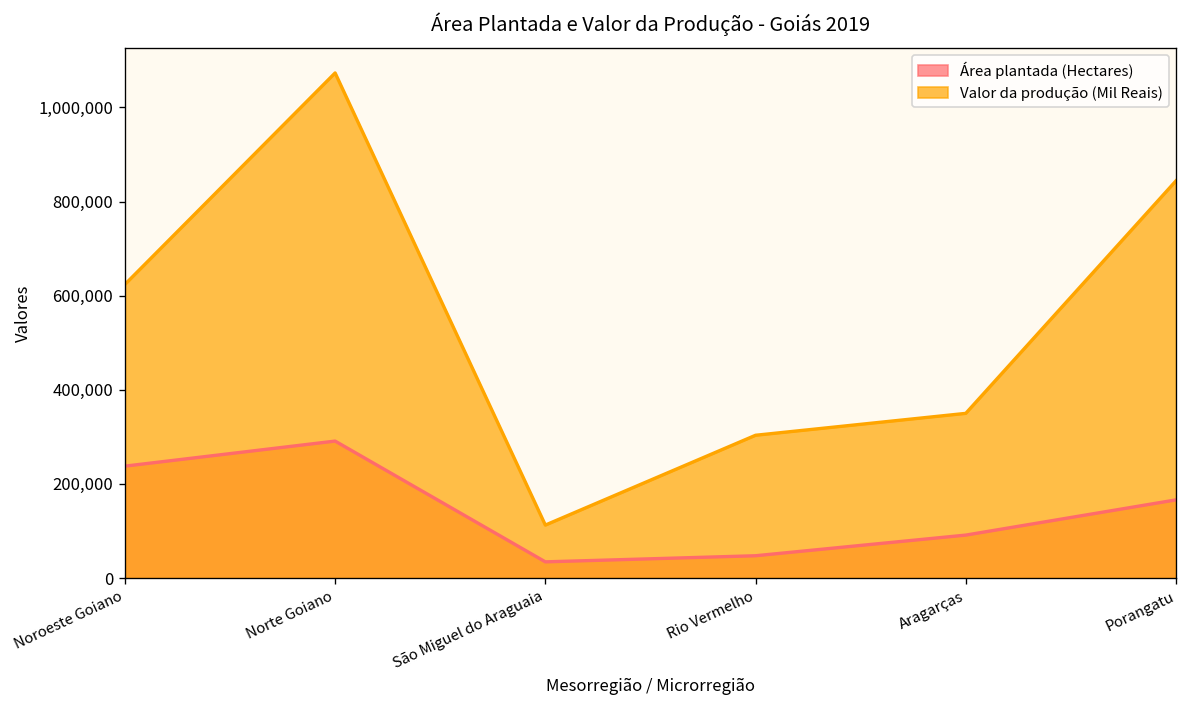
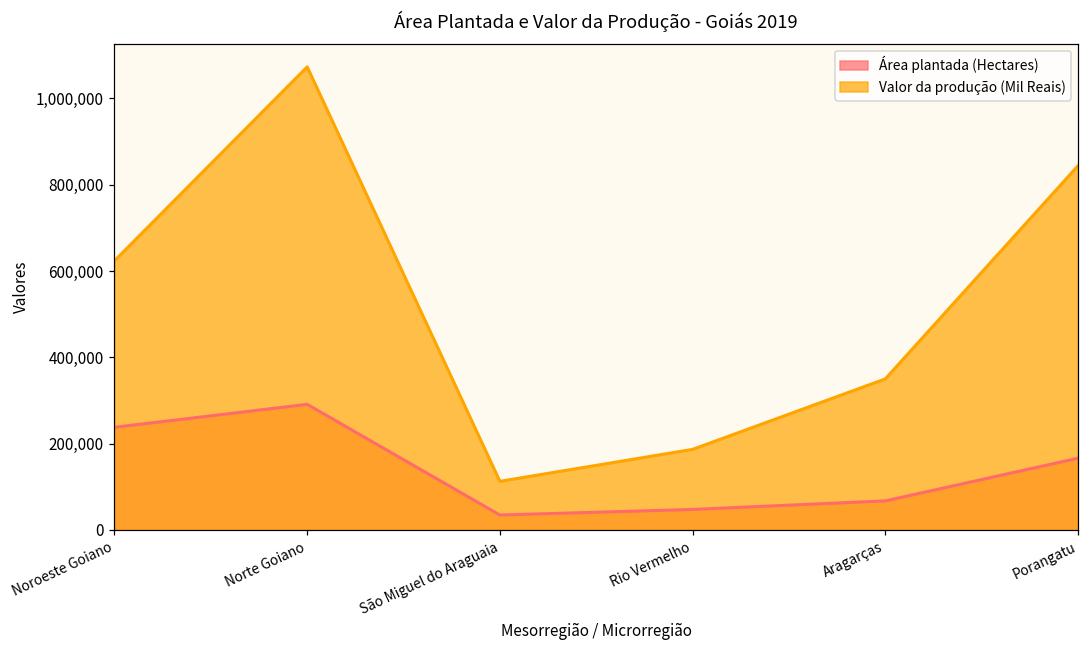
Valor da produção (Mil Reais), Rio Vermelho: 300,000 -> 190,000
Área plantada (Hectares), Aragarças: 90,000 -> 70,000
